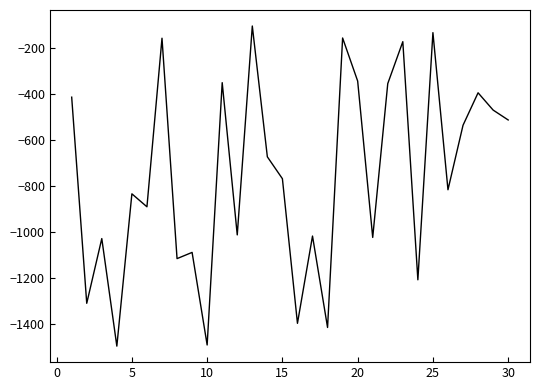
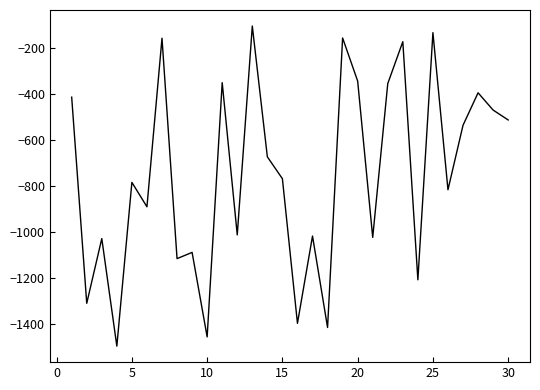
5: -830 -> -780
10: -1490 -> -1450
